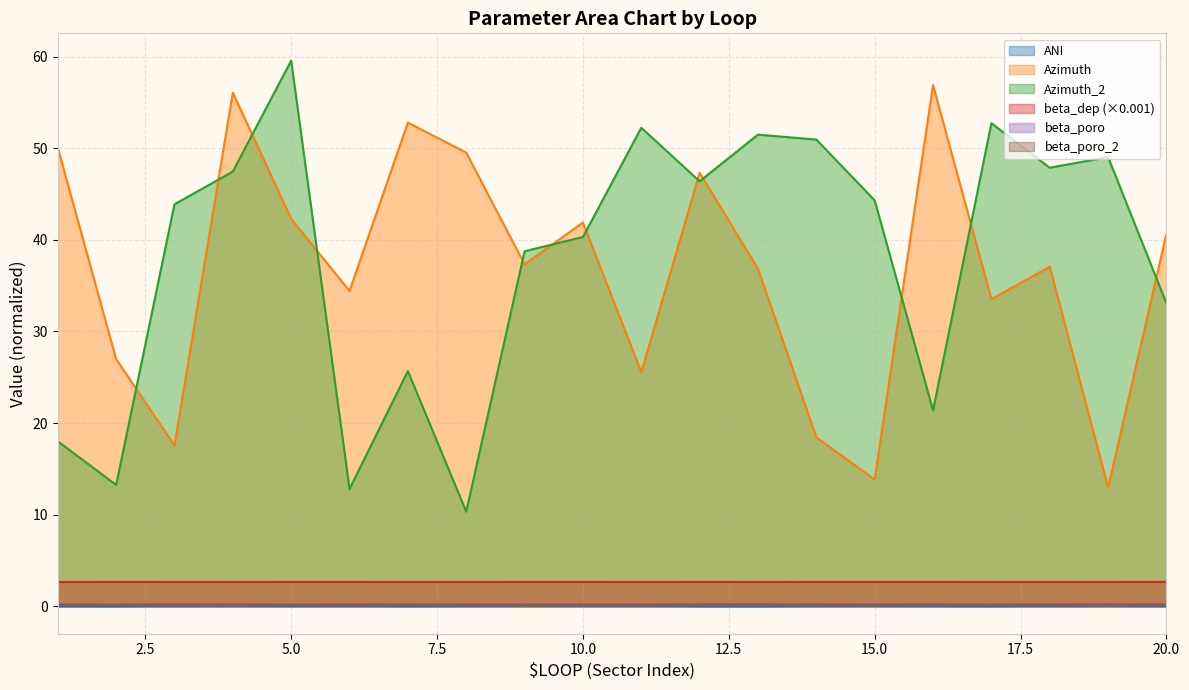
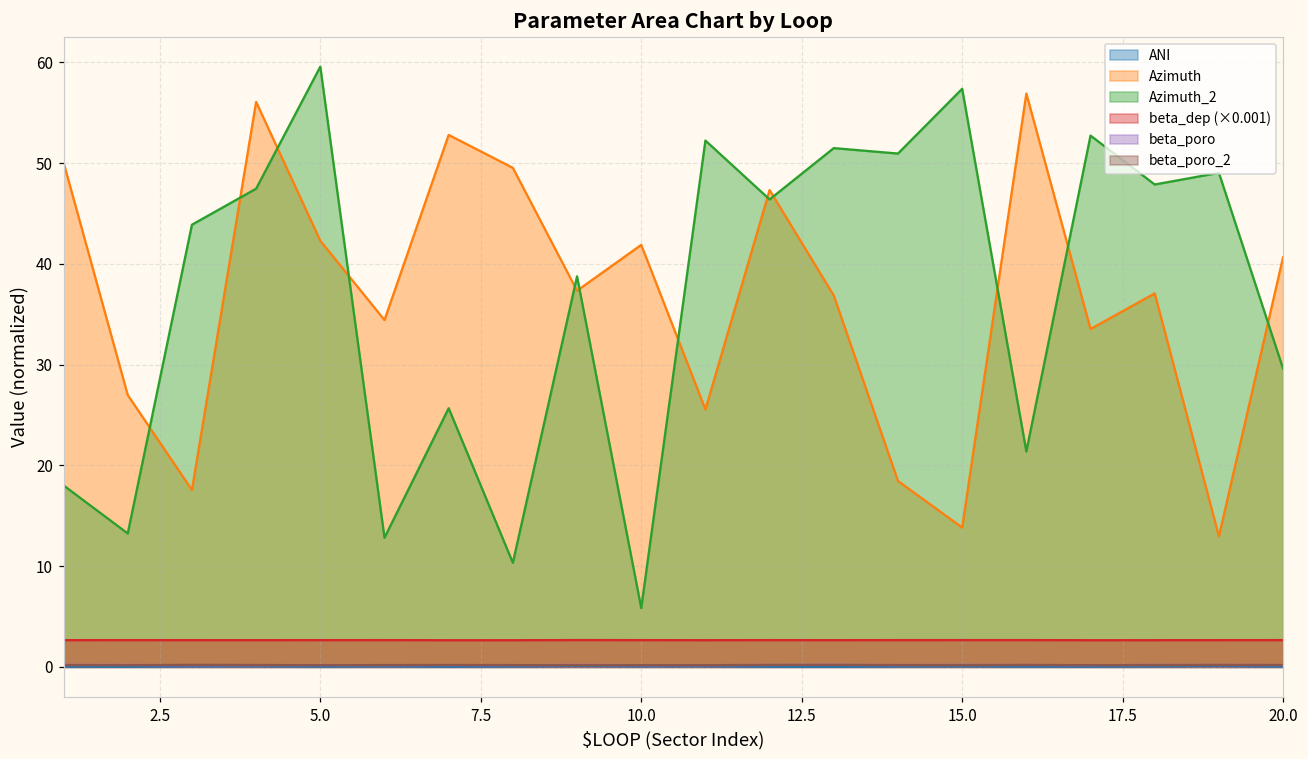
Azimuth_2, 10.0: 40 -> 6
Azimuth_2, 15.0: 44 -> 57
Azimuth_2, 20.0: 33 -> 30
